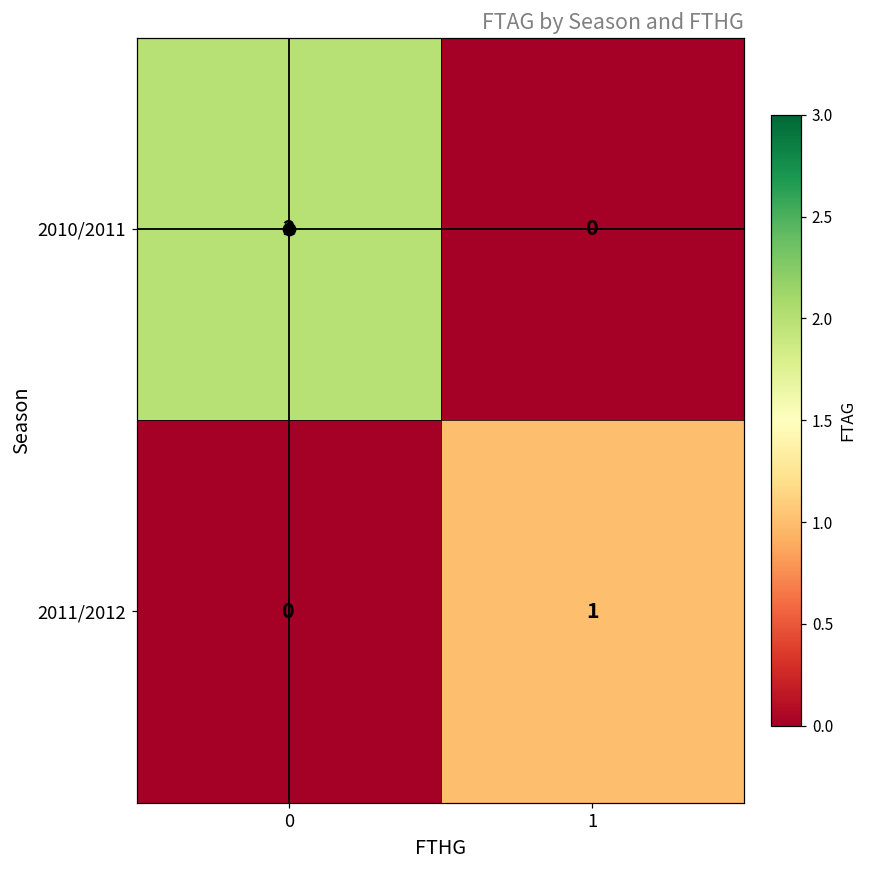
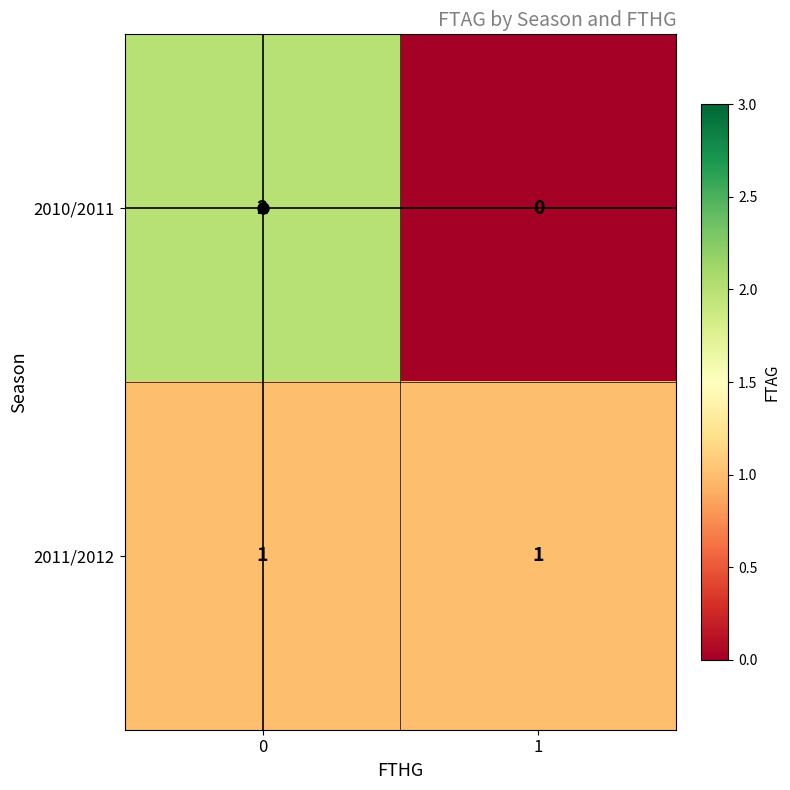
2011/2012, 0: 0 -> 1
